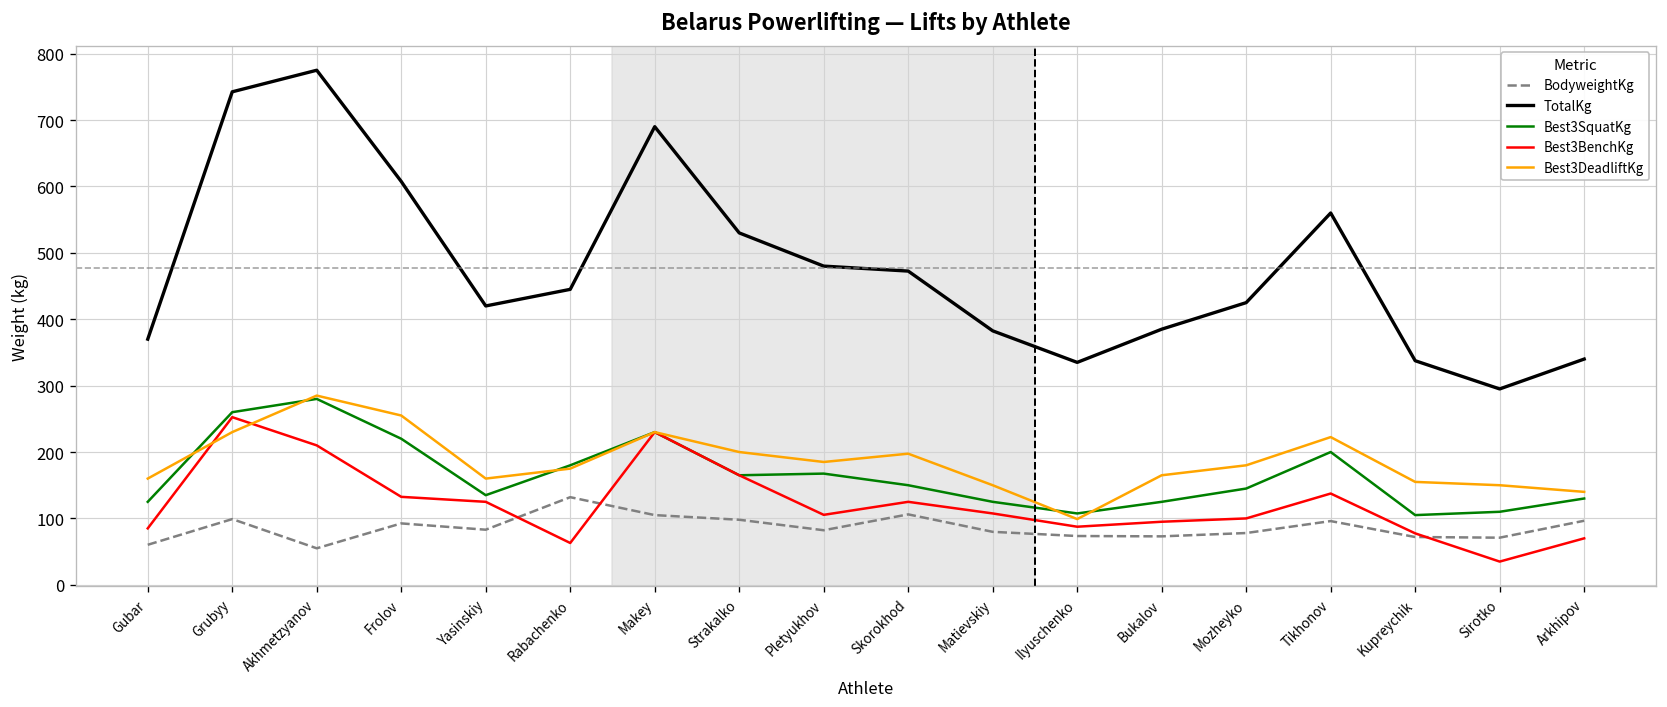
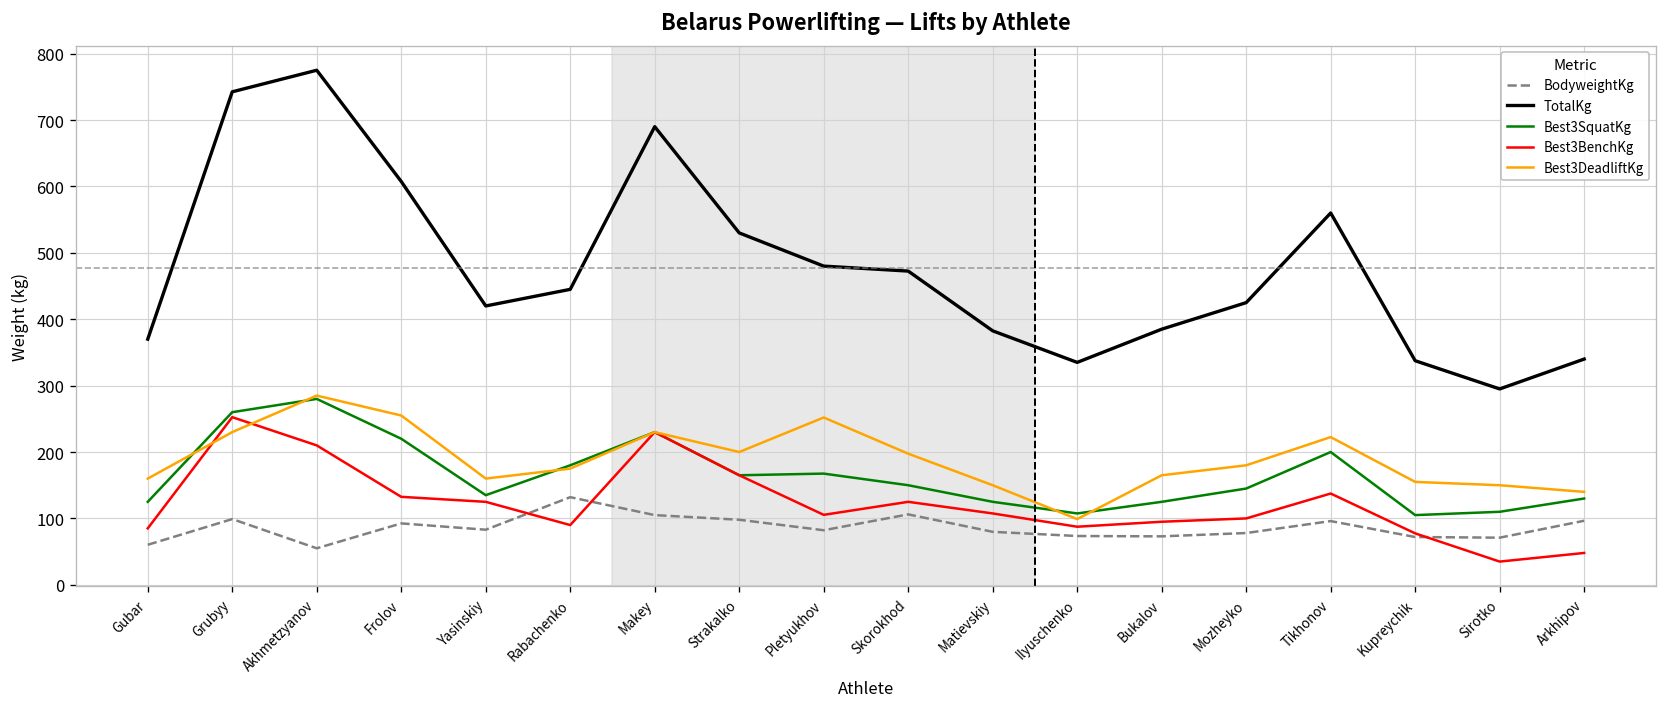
Best3BenchKg, Rabachenko: 60 -> 90
Best3DeadliftKg, Pletyukhov: 190 -> 250
Best3BenchKg, Arkhipov: 70 -> 50
